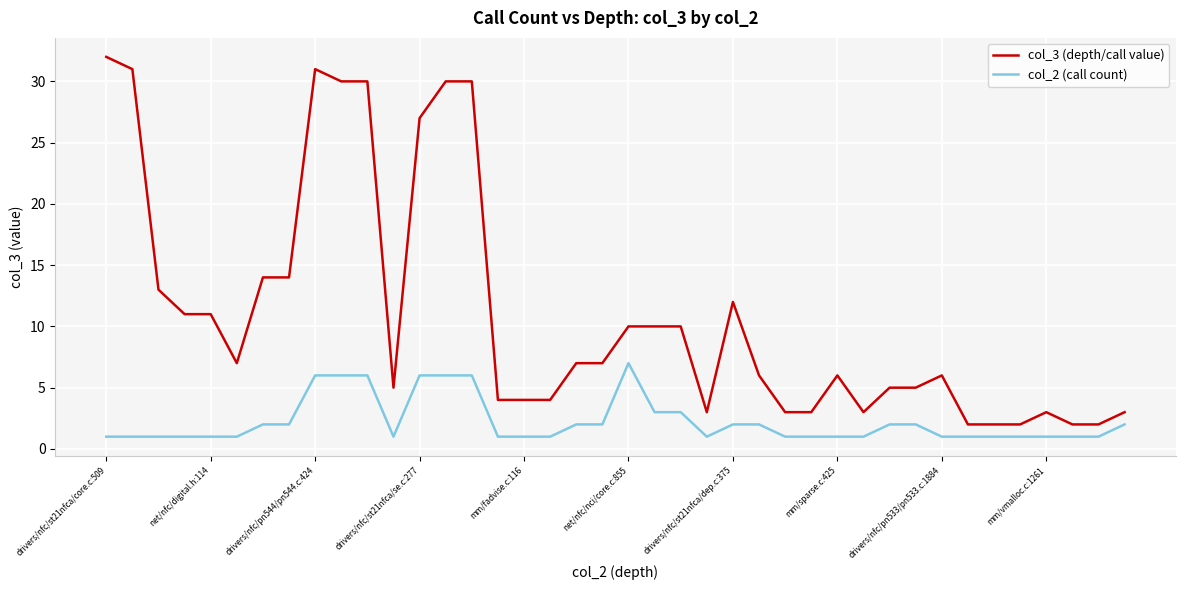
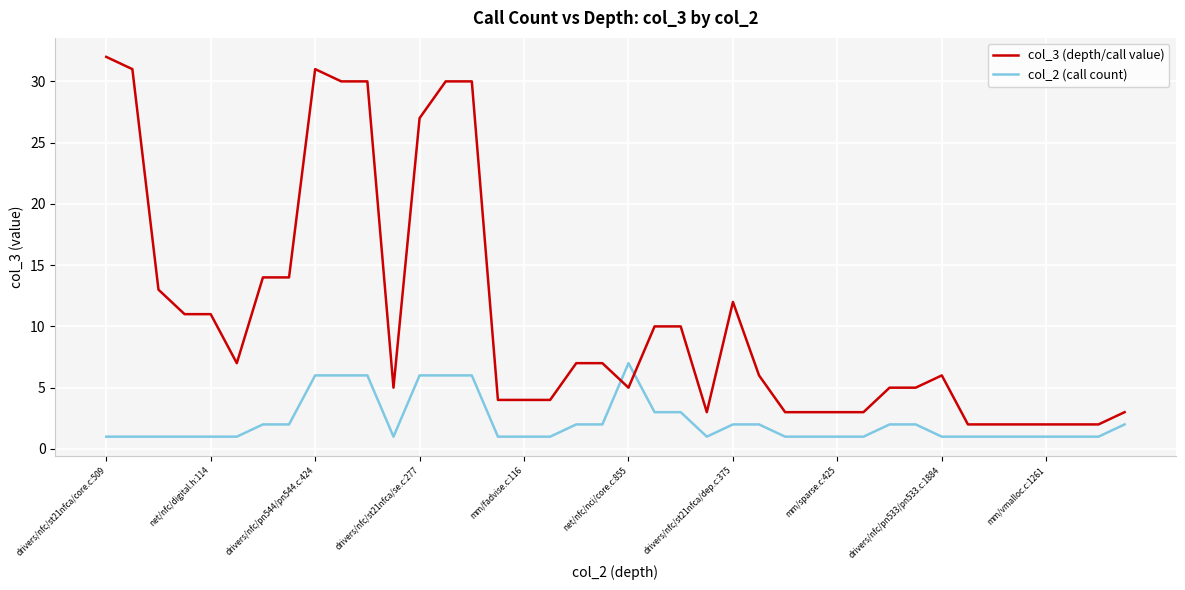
col_3 (depth/call value), net/nfc/nci/core.c:855: 10 -> 5
col_3 (depth/call value), mm/sparse.c:425: 6 -> 3
col_3 (depth/call value), mm/vmalloc.c:1261: 3 -> 2
